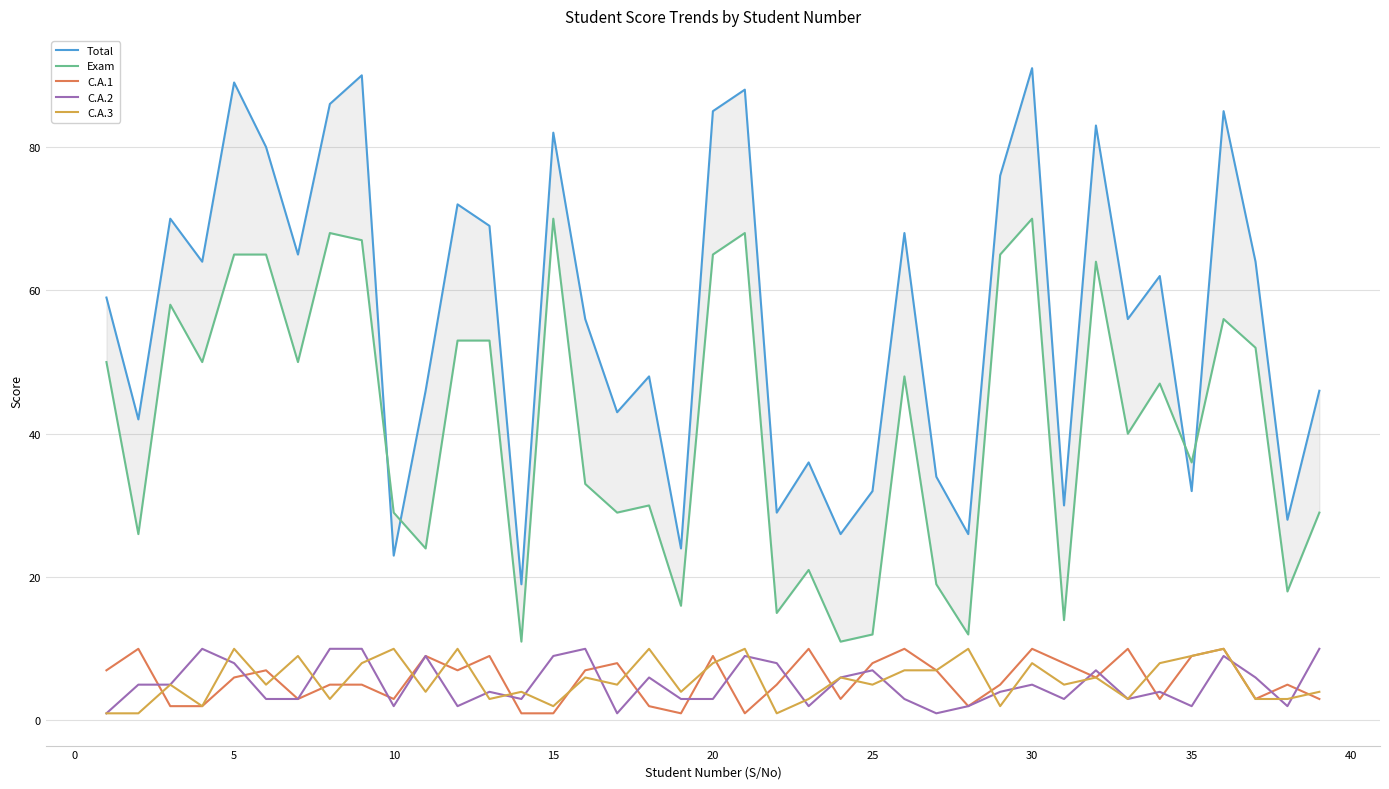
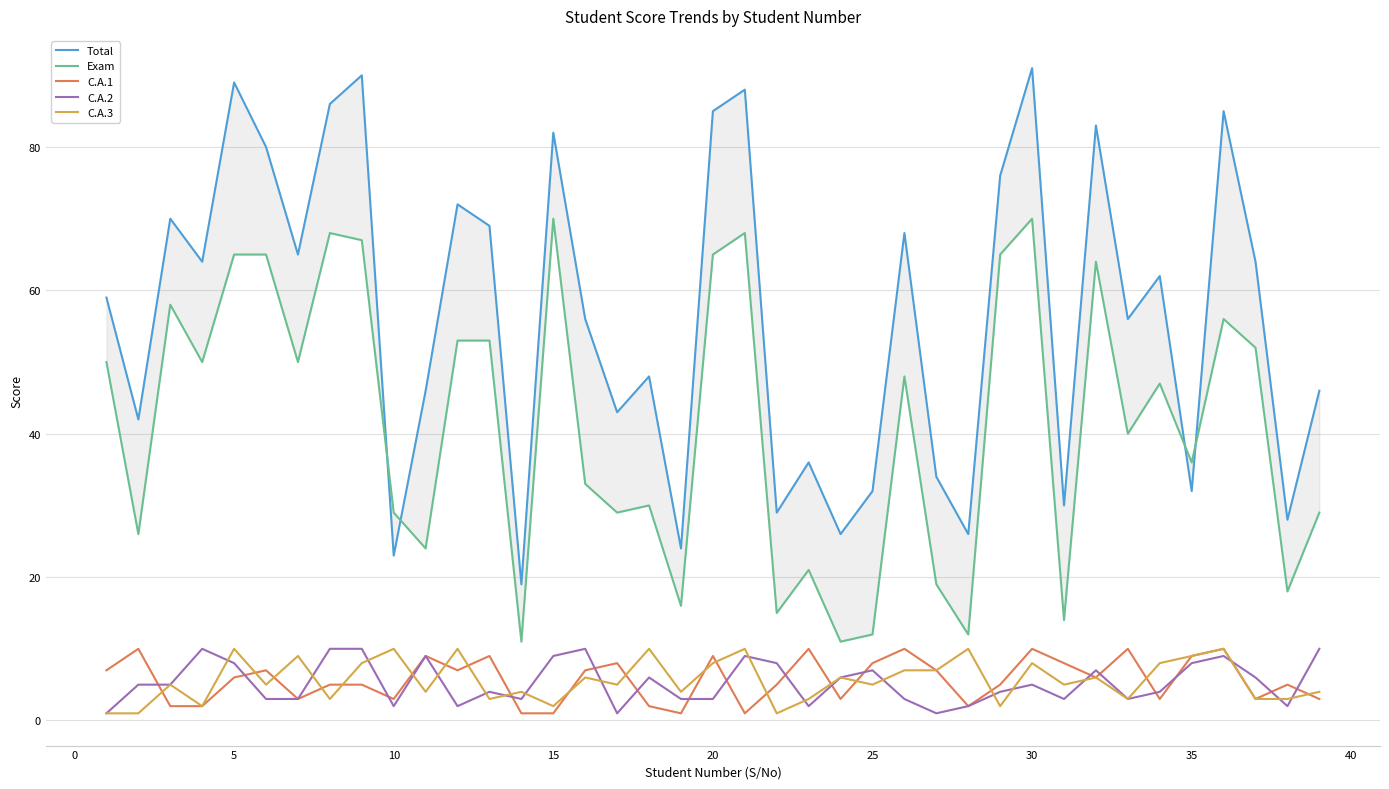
C.A.2, 35: 2 -> 8
